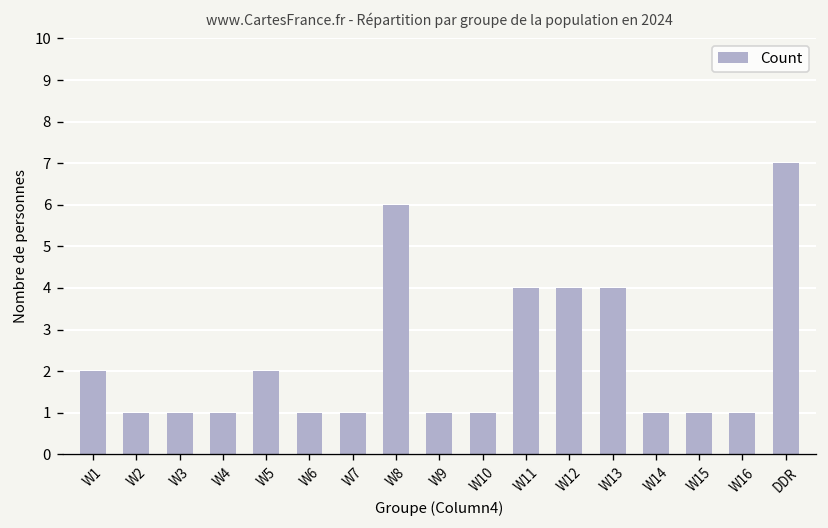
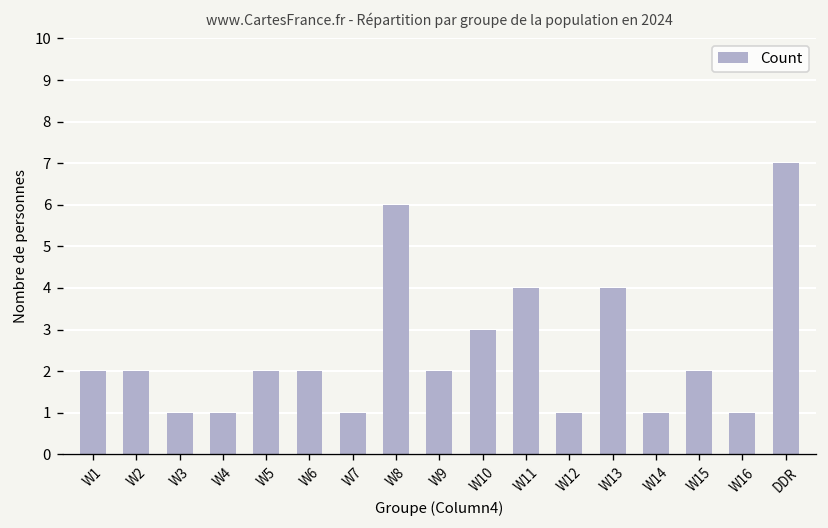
W2: 1 -> 2
W6: 1 -> 2
W9: 1 -> 2
W10: 1 -> 3
W12: 4 -> 1
W15: 1 -> 2
